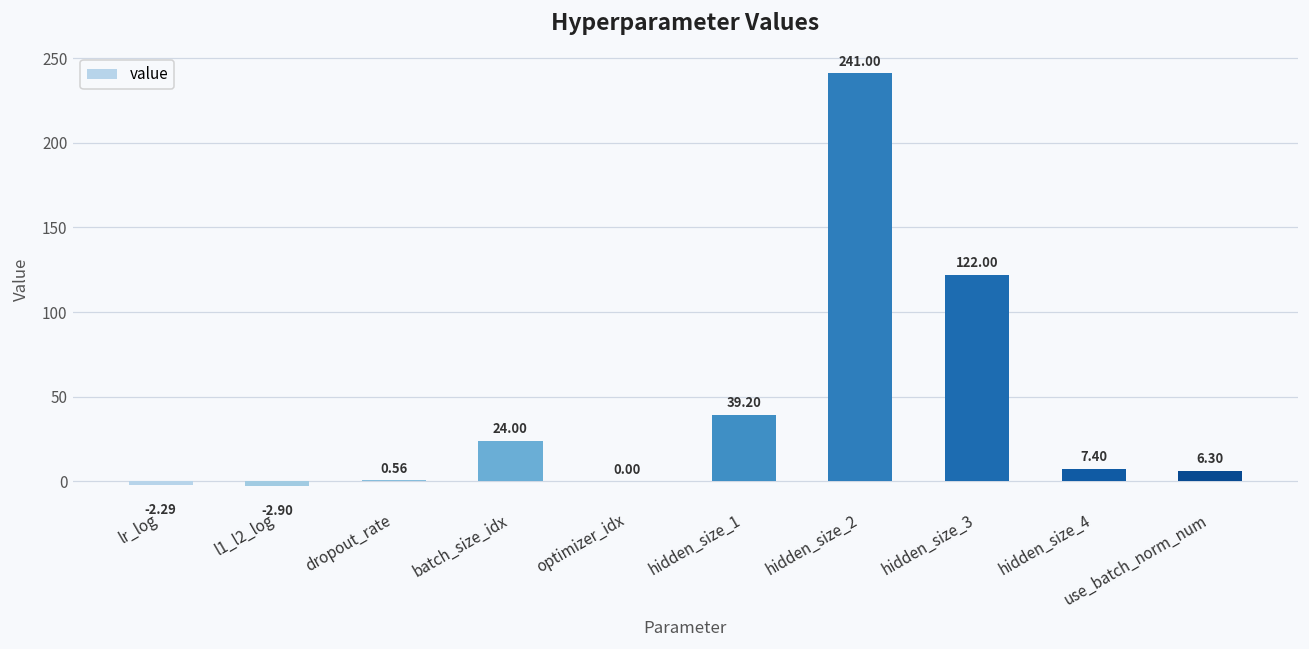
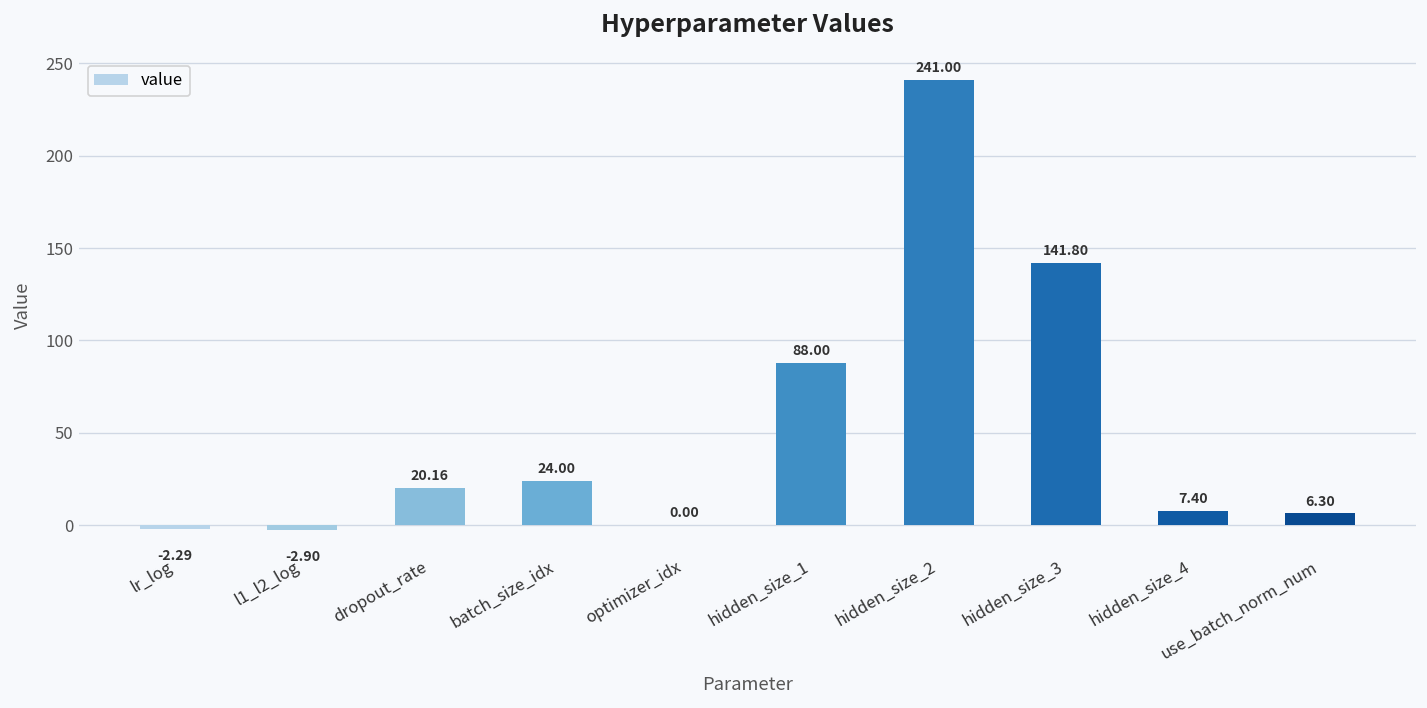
dropout_rate: 0.56 -> 20.16
hidden_size_1: 39.20 -> 88.00
hidden_size_3: 122.00 -> 141.80
